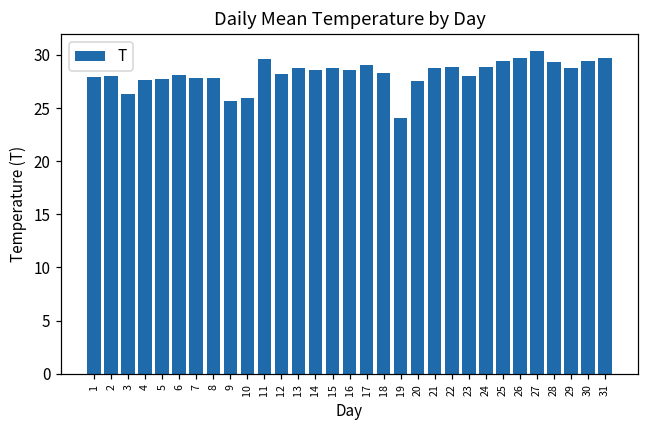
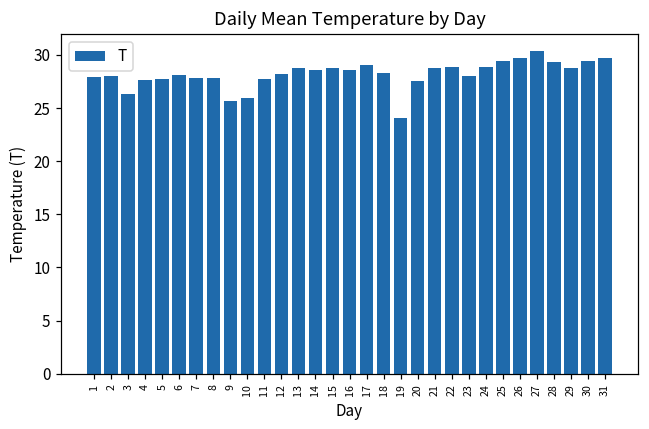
11: 30 -> 28
